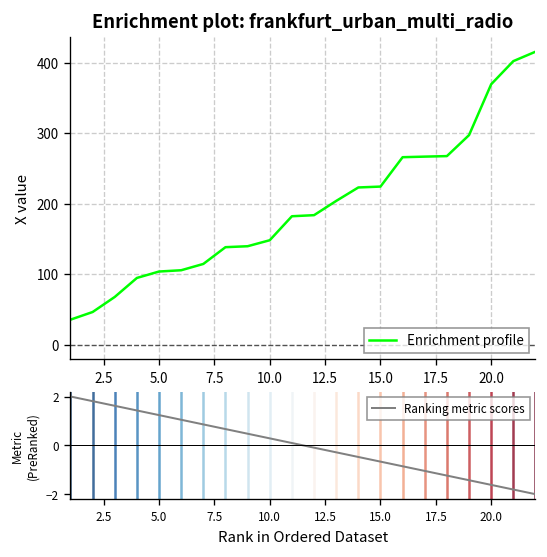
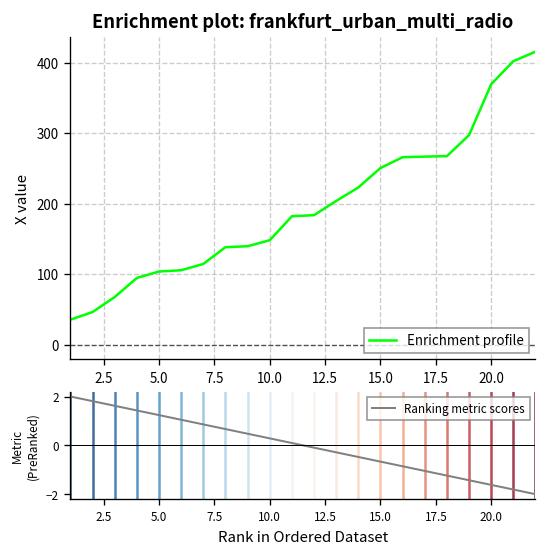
Enrichment plot: frankfurt_urban_multi_radio, 15.0: 220 -> 250
